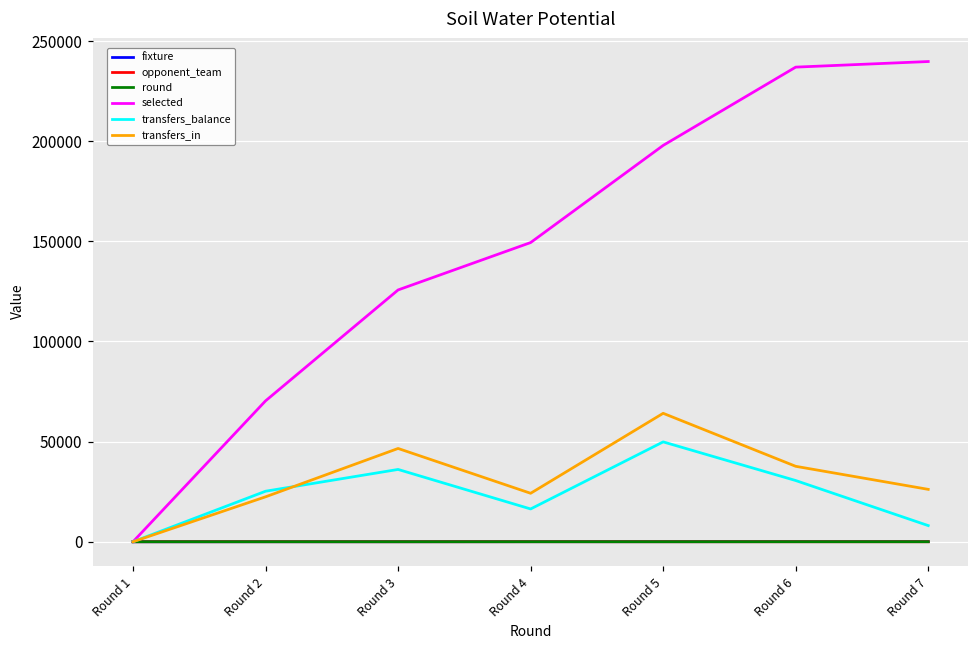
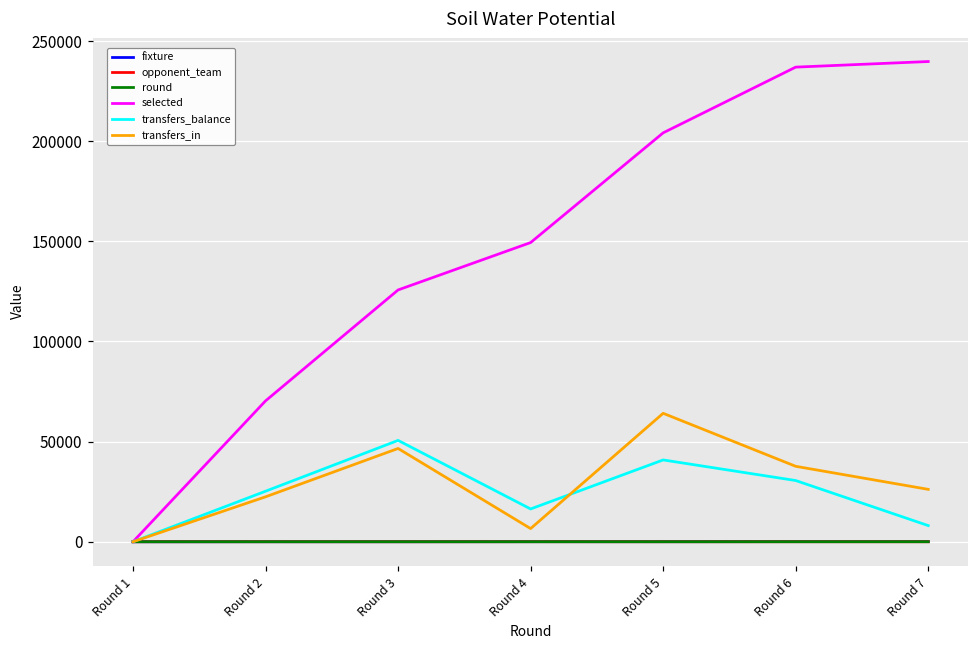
transfers_balance, Round 3: 36000 -> 51000
transfers_in, Round 4: 24000 -> 7000
selected, Round 5: 198000 -> 204000
transfers_balance, Round 5: 50000 -> 41000
